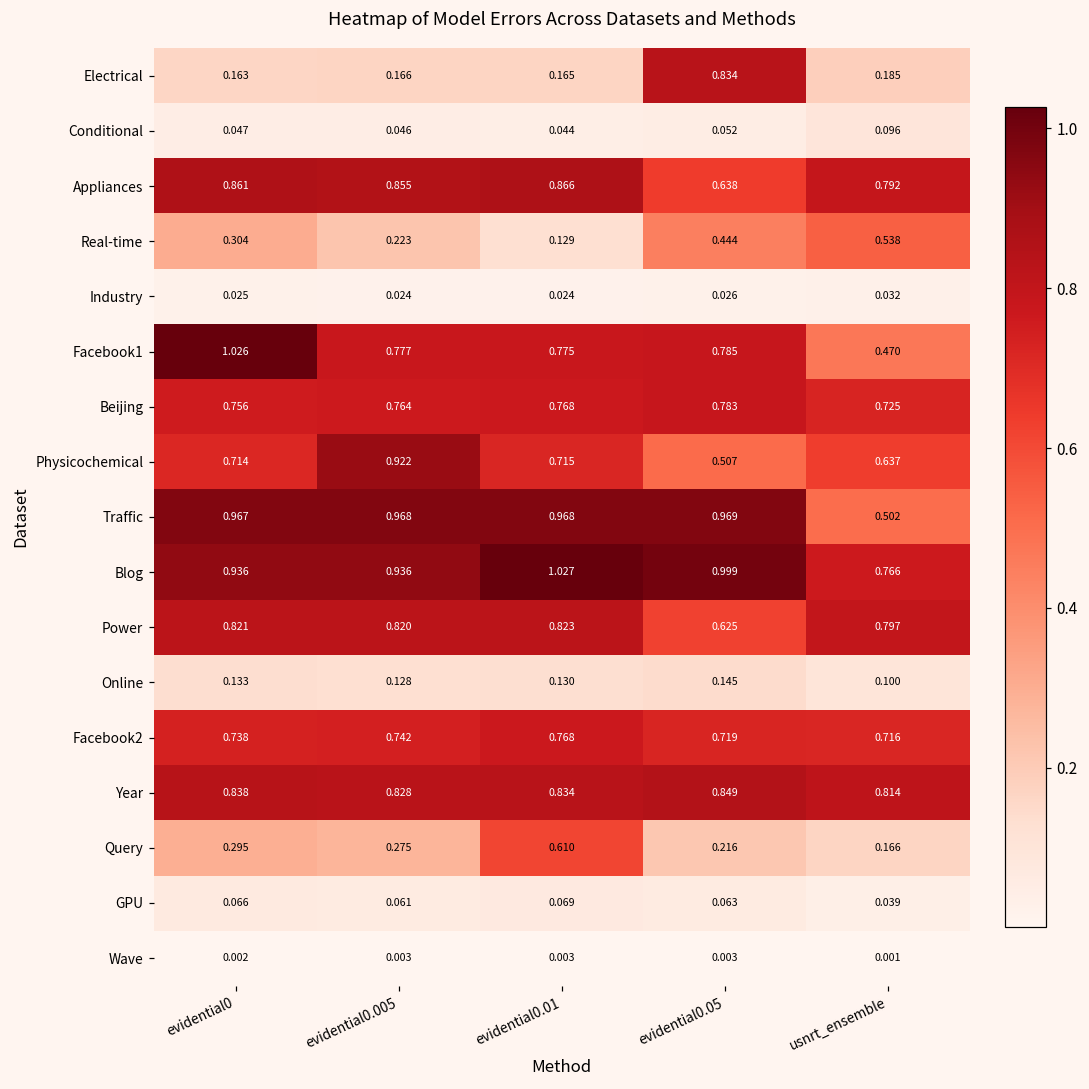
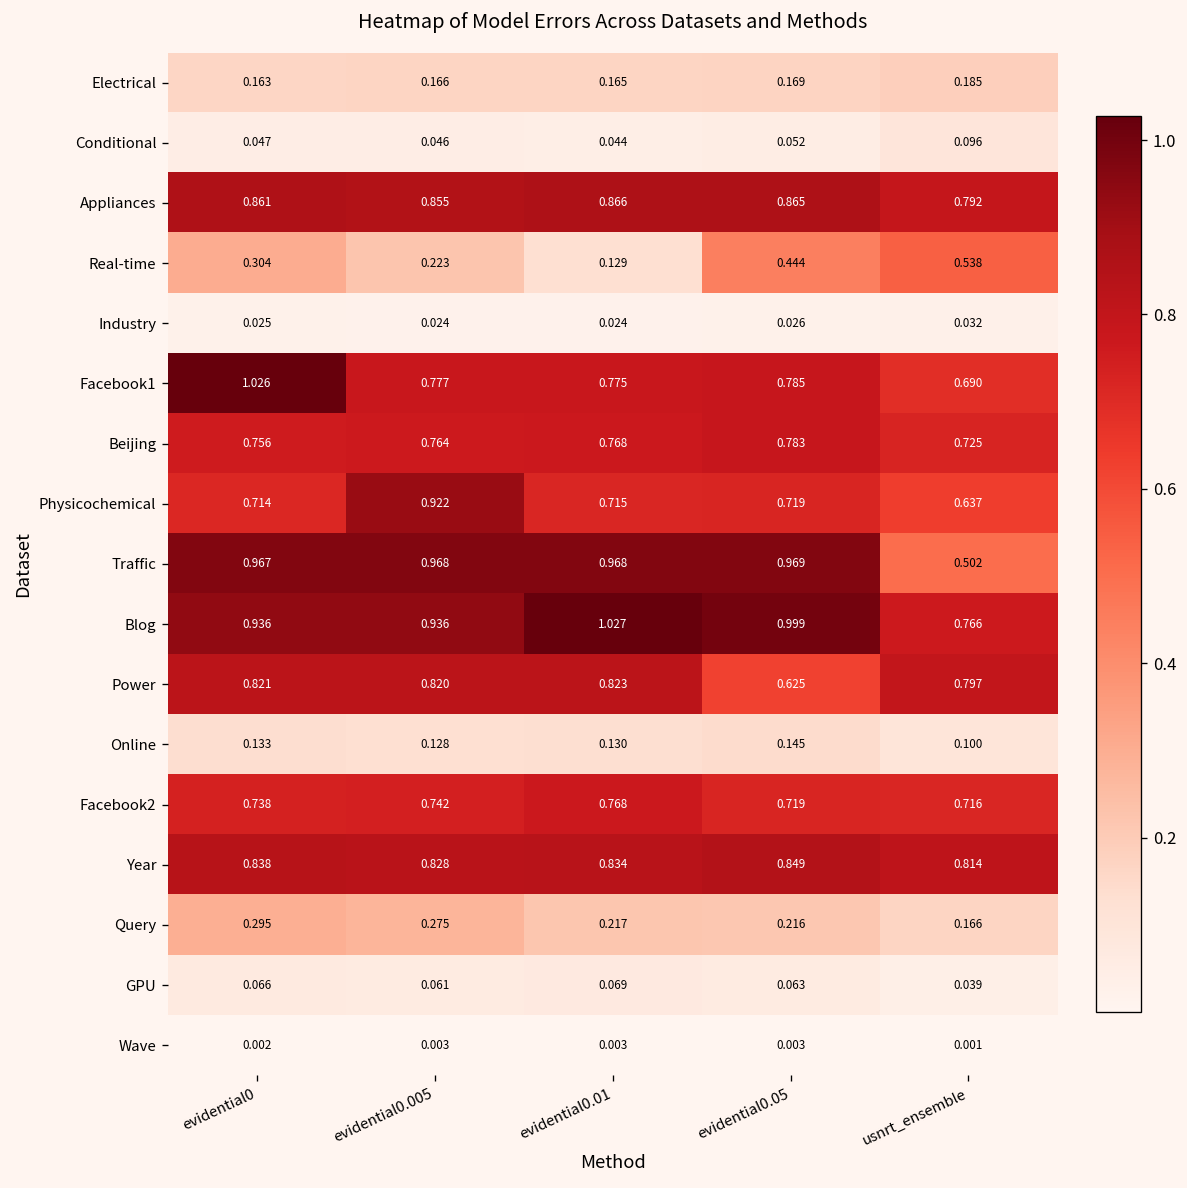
Electrical, evidential0.05: 0.834 -> 0.169
Appliances, evidential0.05: 0.638 -> 0.865
Facebook1, usnrt_ensemble: 0.470 -> 0.690
Physicochemical, evidential0.05: 0.507 -> 0.719
Query, evidential0.01: 0.610 -> 0.217
